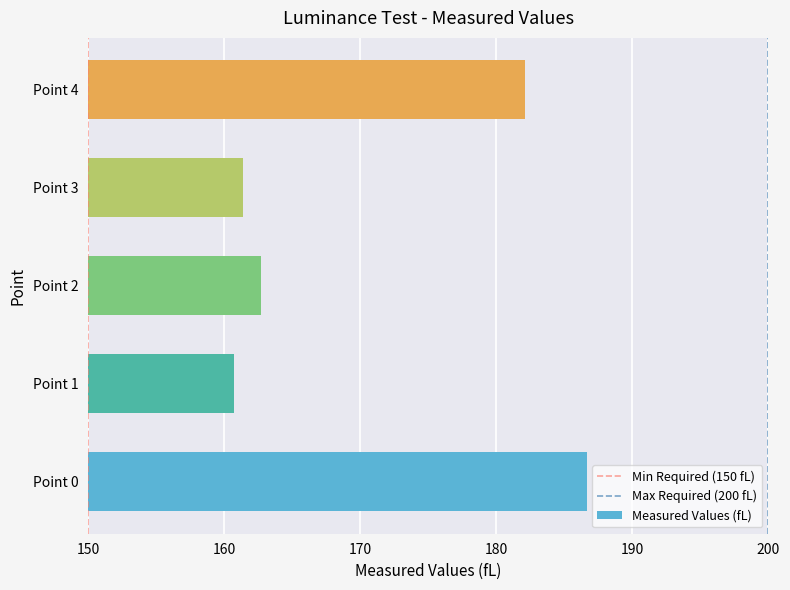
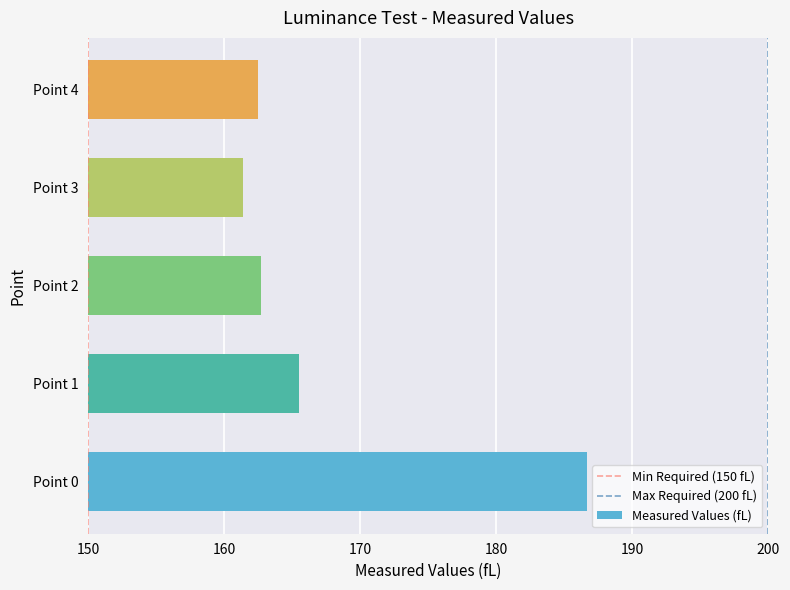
Point 4: 182.1 -> 162.5
Point 1: 160.8 -> 165.5
